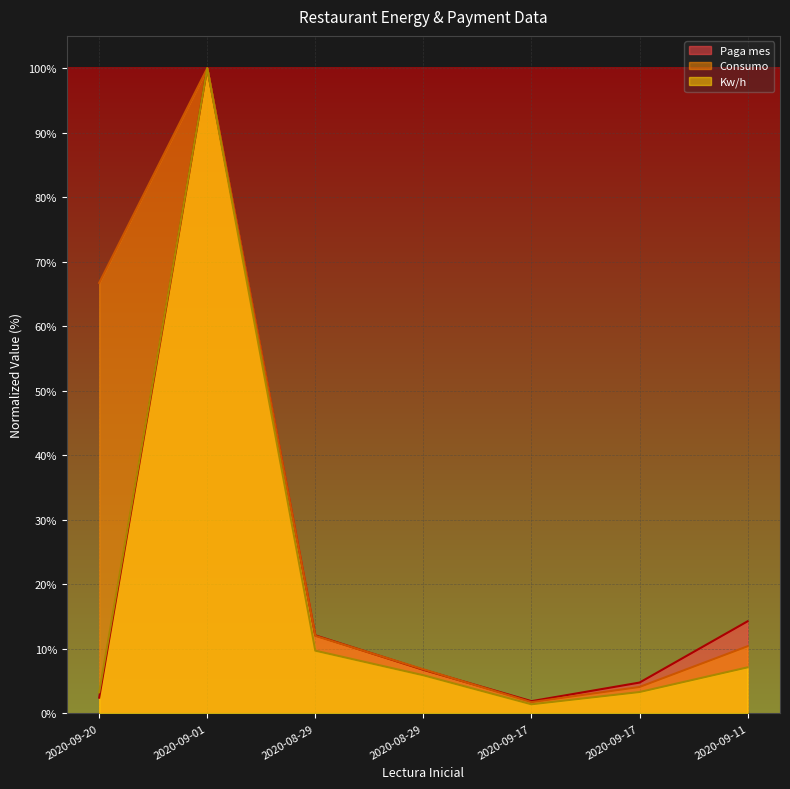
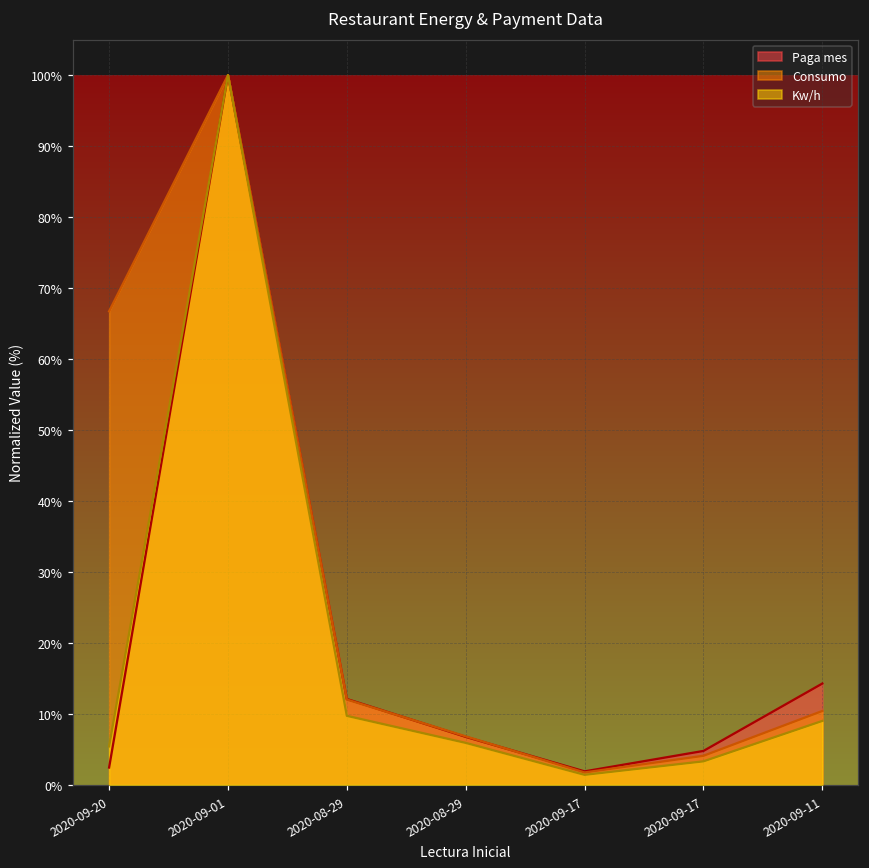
Kw/h, 2020-09-20: 3% -> 5%
Kw/h, 2020-09-11: 7% -> 9%
